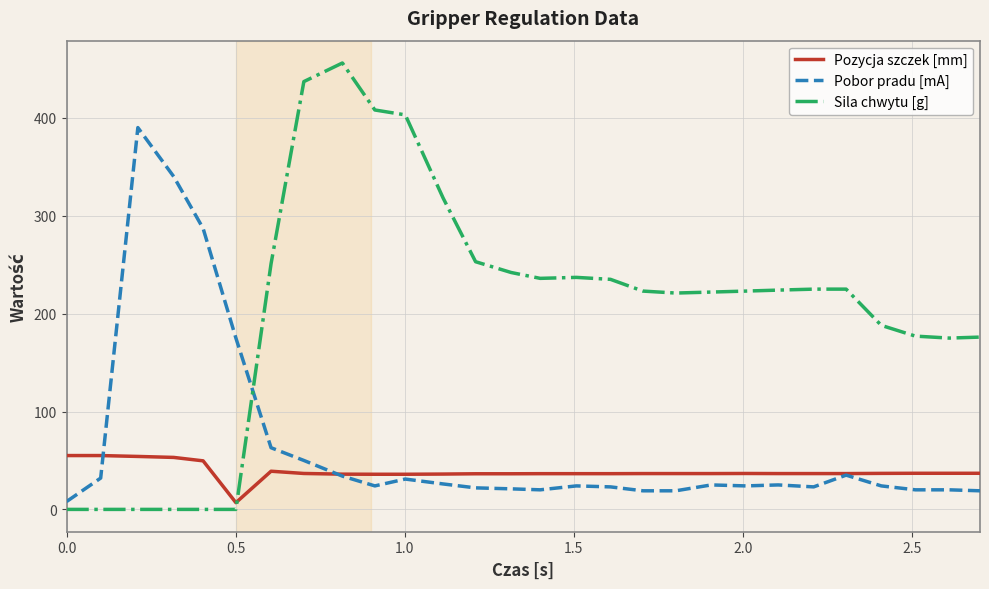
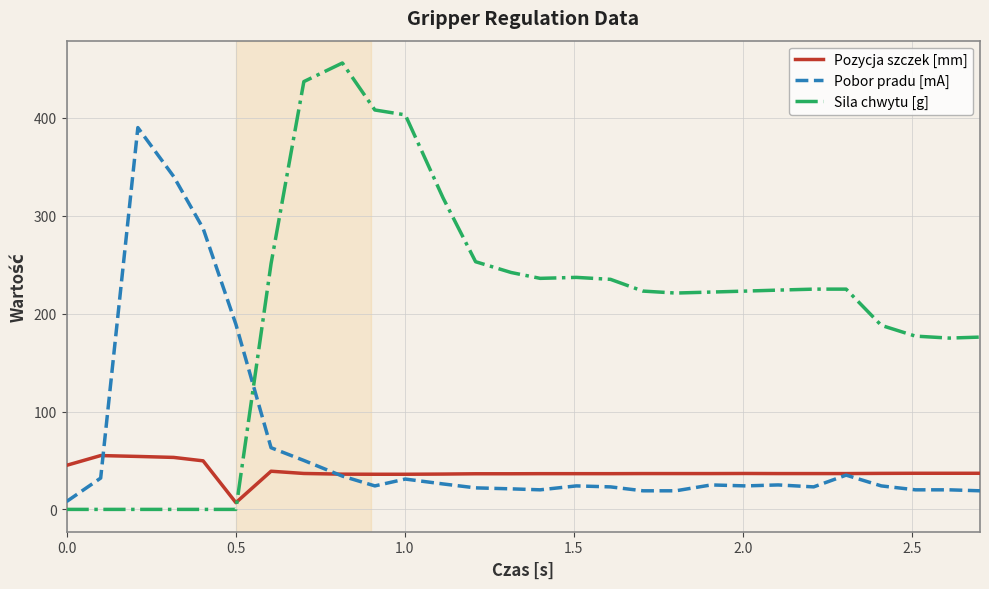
Pozycja szczek [mm], 0.0: 60 -> 50
Pobor pradu [mA], 0.5: 180 -> 190
